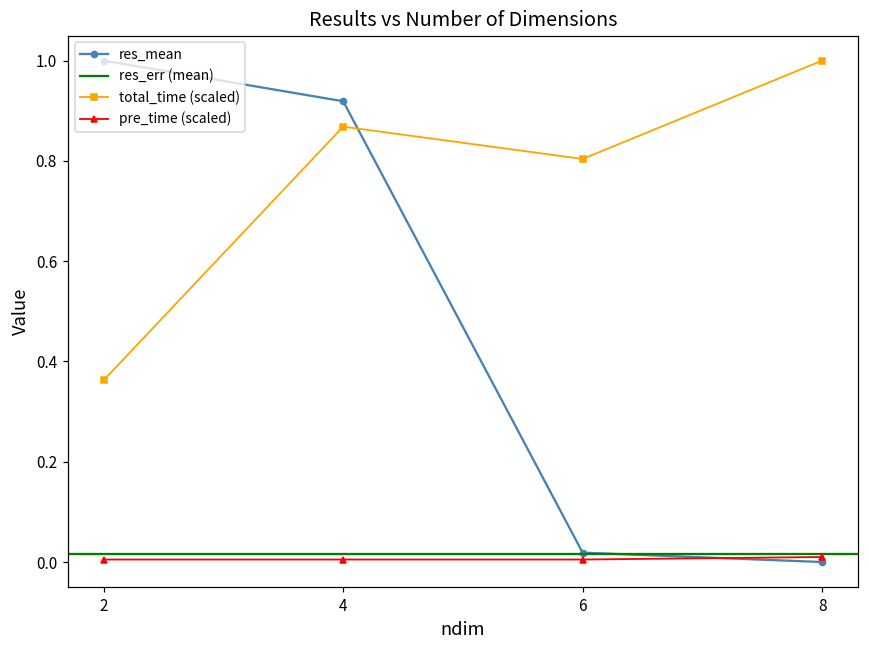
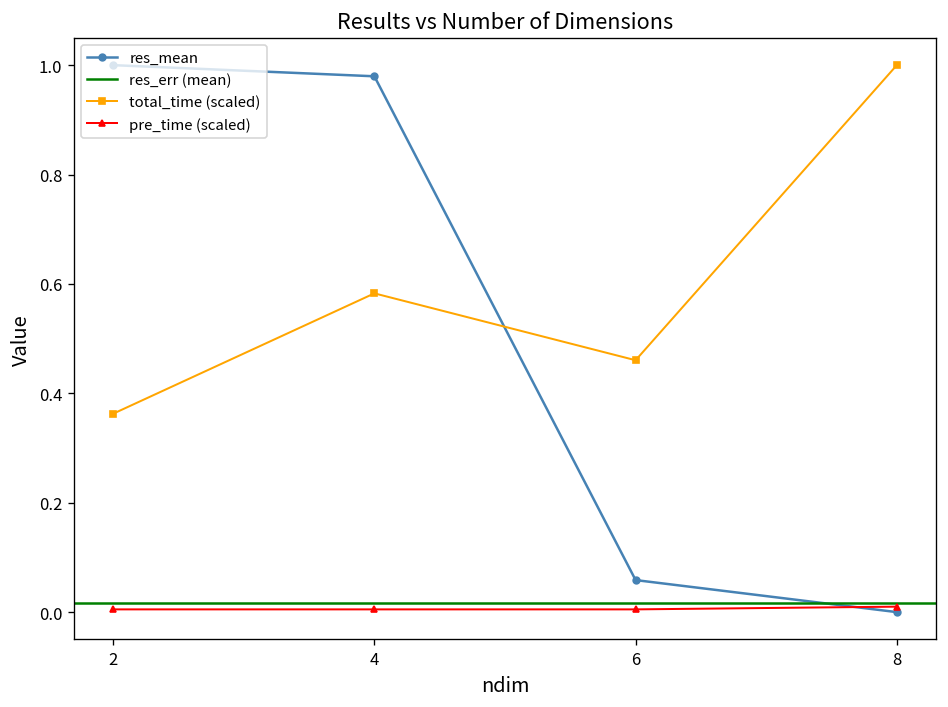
res_mean, 4: 0.92 -> 0.98
total_time (scaled), 4: 0.87 -> 0.58
res_mean, 6: 0.02 -> 0.06
total_time (scaled), 6: 0.80 -> 0.46
